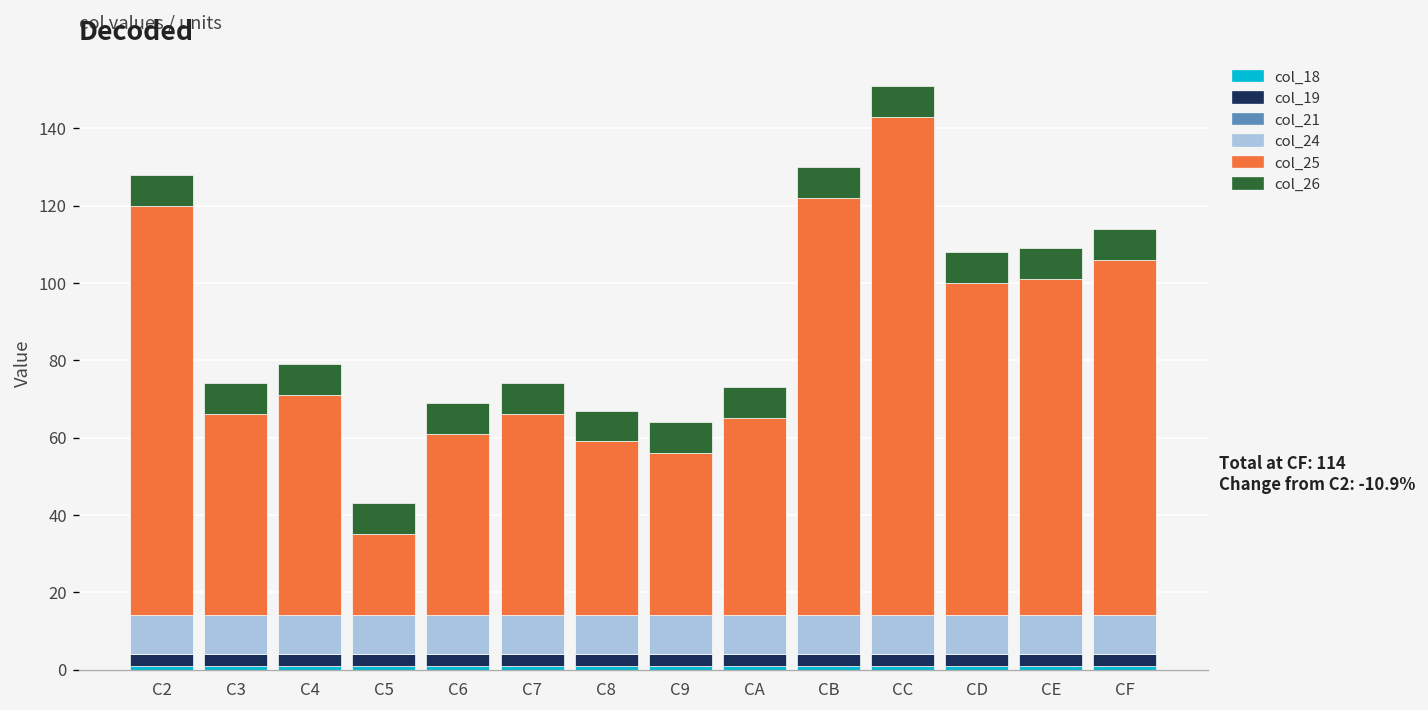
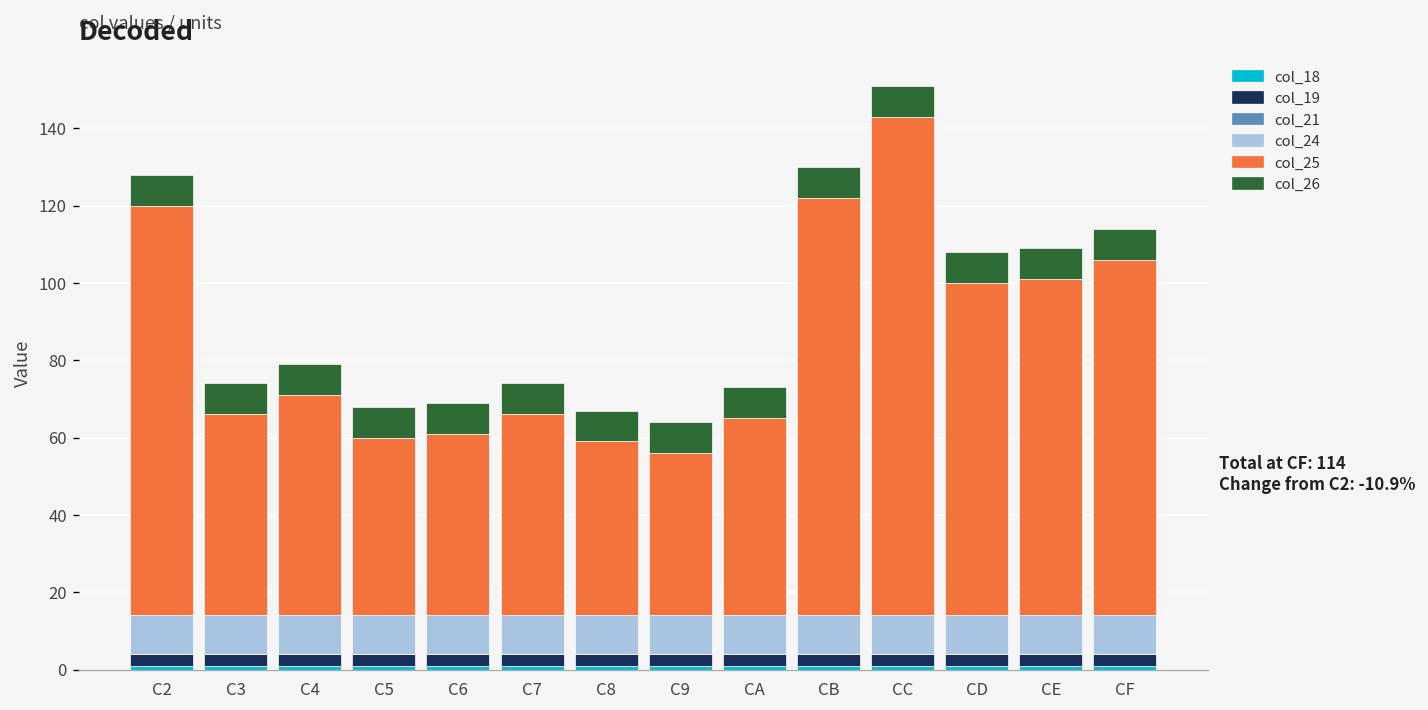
col_25, C5: 21 -> 46
